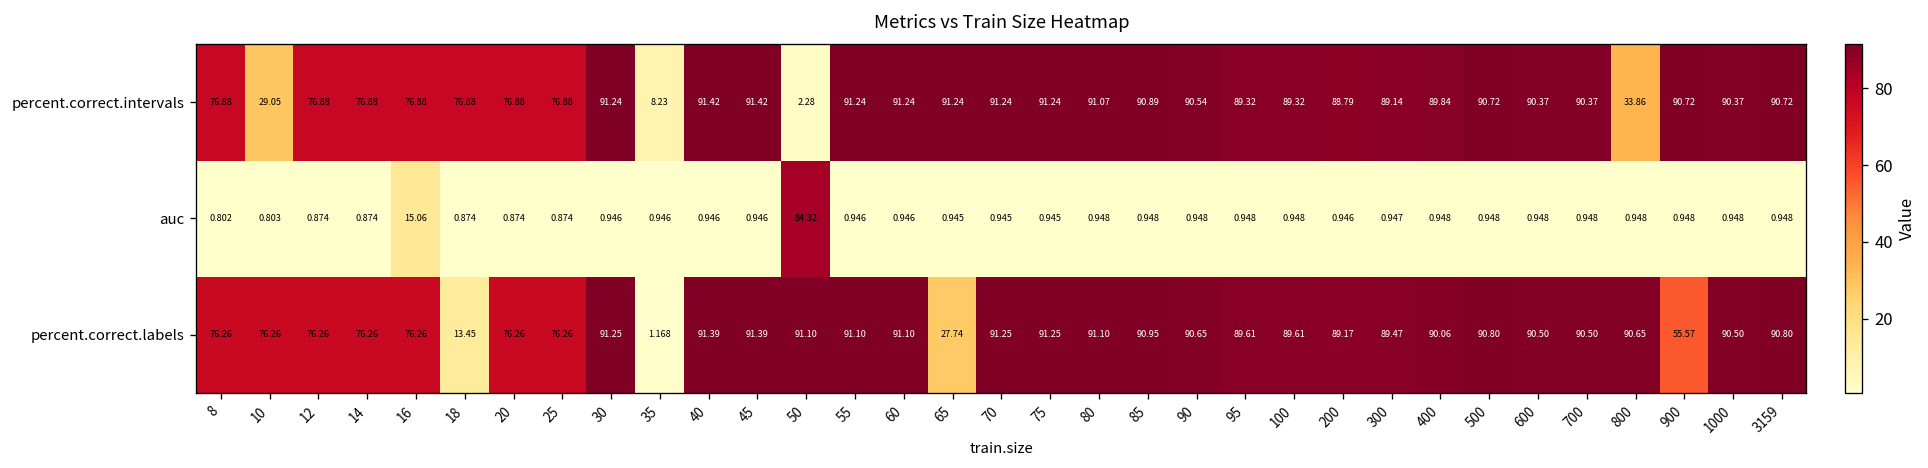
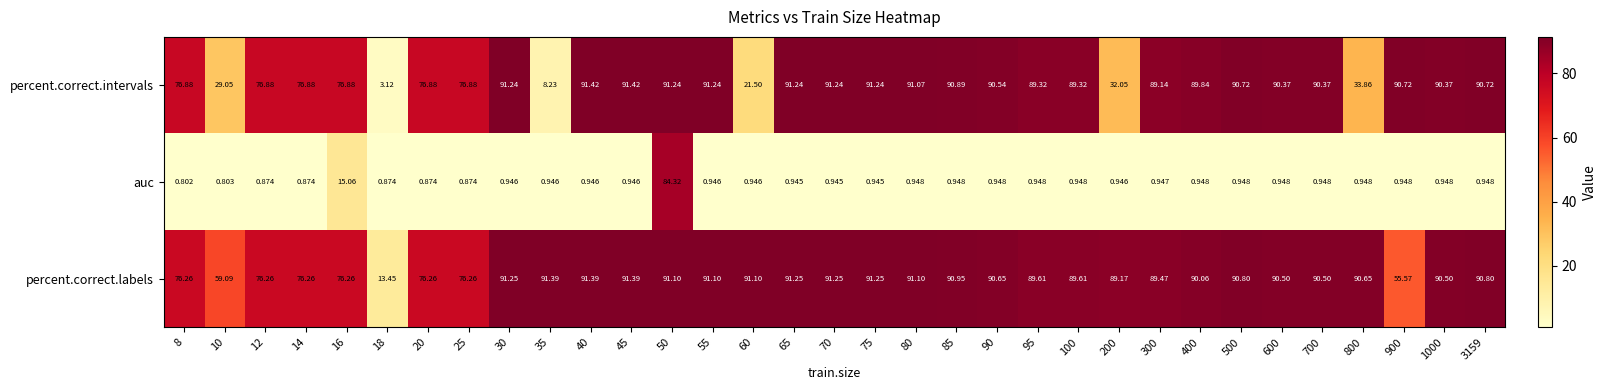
percent.correct.intervals, 18: 76.88 -> 3.12
percent.correct.intervals, 50: 2.28 -> 91.24
percent.correct.intervals, 60: 91.24 -> 21.50
percent.correct.intervals, 200: 88.79 -> 32.05
percent.correct.labels, 10: 76.26 -> 59.09
percent.correct.labels, 35: 1.168 -> 91.39
percent.correct.labels, 65: 27.74 -> 91.25
